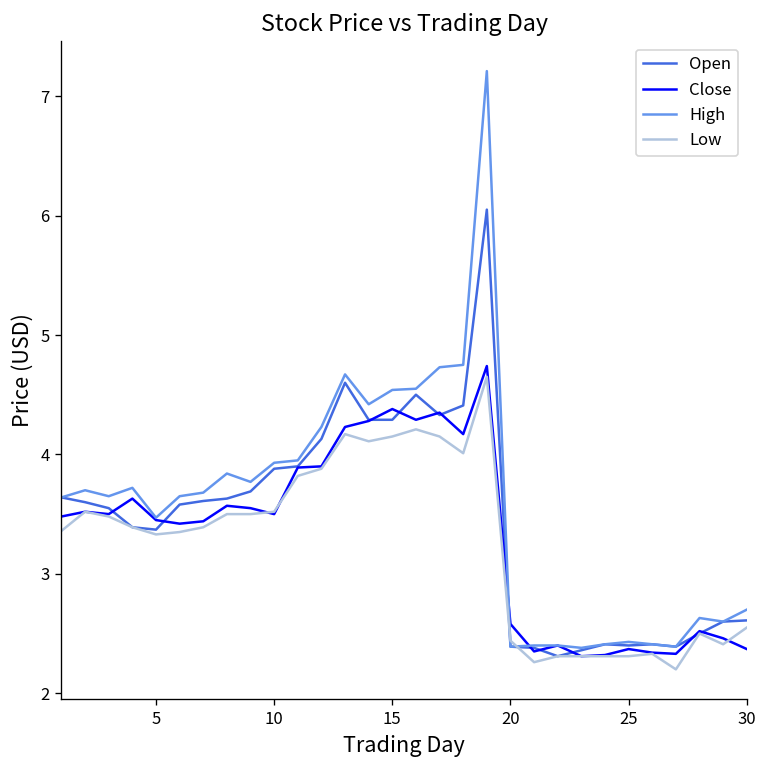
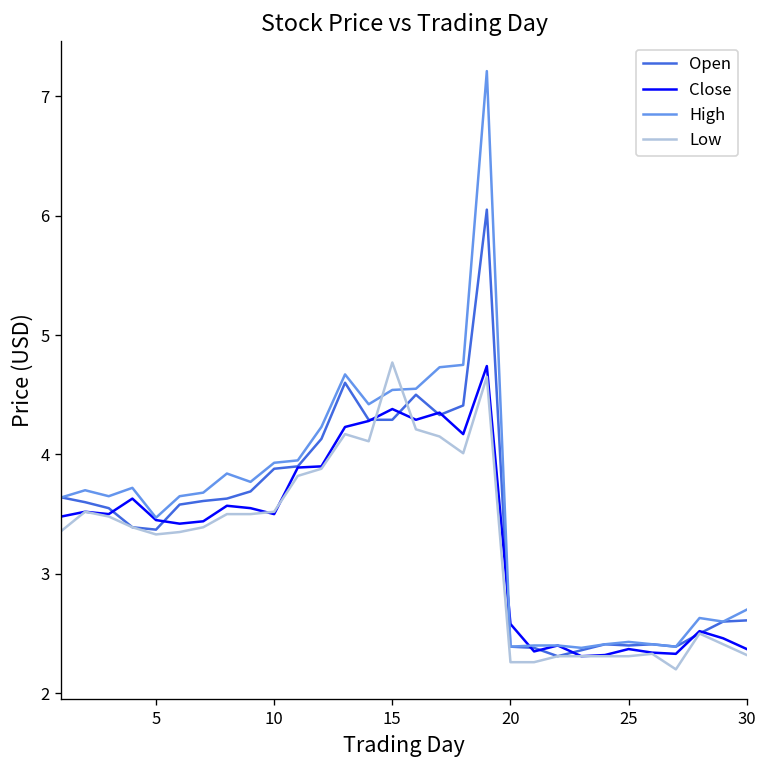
Low, 15: 4.2 -> 4.8
Low, 20: 2.4 -> 2.3
Low, 30: 2.6 -> 2.3
